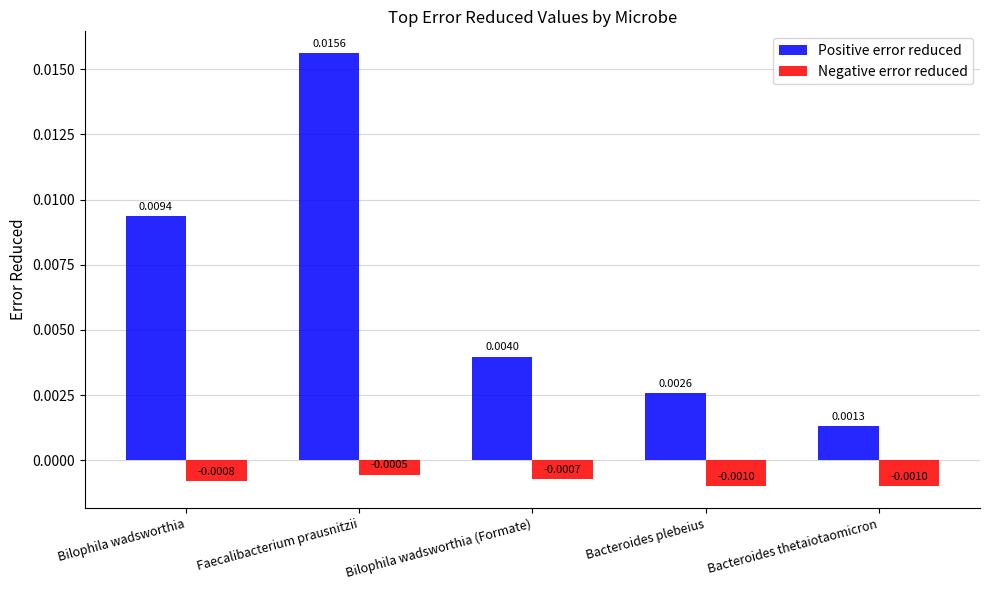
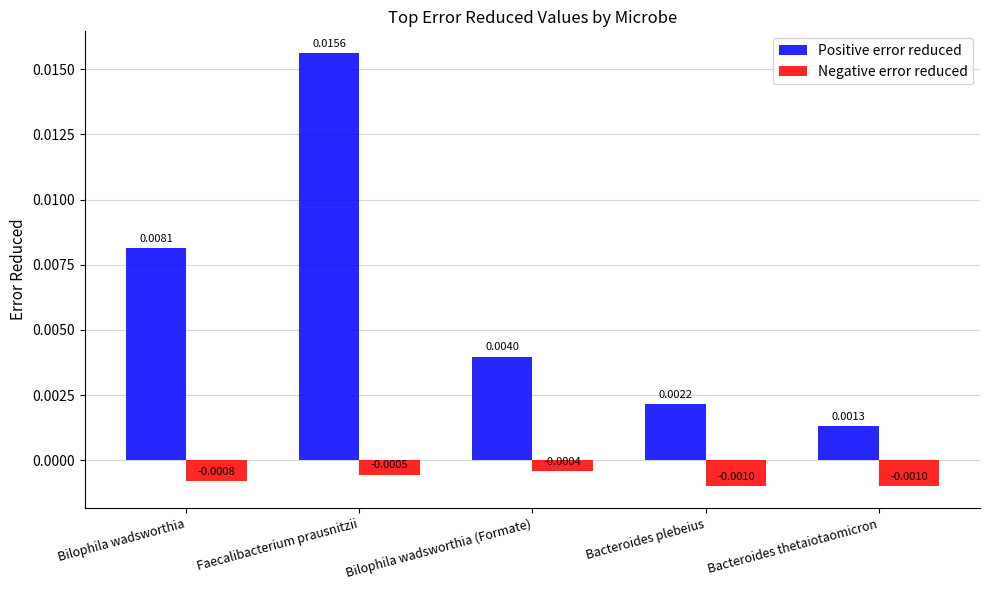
Positive error reduced, Bilophila wadsworthia: 0.0094 -> 0.0081
Negative error reduced, Bilophila wadsworthia (Formate): -0.0007 -> -0.0004
Positive error reduced, Bacteroides plebeius: 0.0026 -> 0.0022
